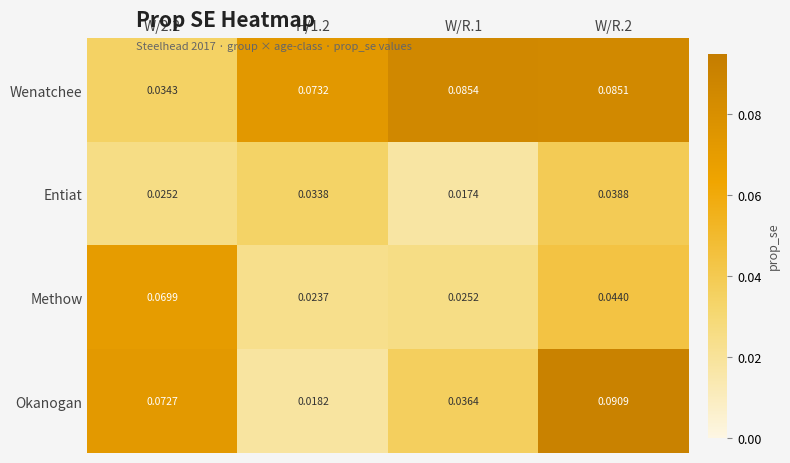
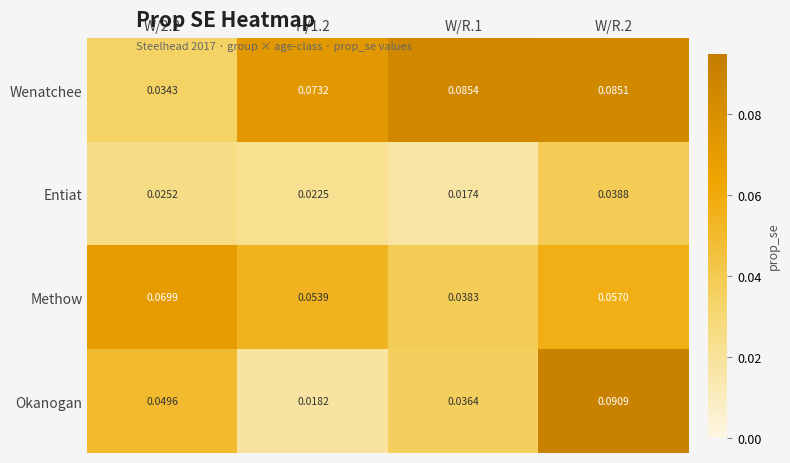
Entiat, H/1.2: 0.0338 -> 0.0225
Methow, H/1.2: 0.0237 -> 0.0539
Methow, W/R.1: 0.0252 -> 0.0383
Methow, W/R.2: 0.0440 -> 0.0570
Okanogan, W/2.2: 0.0727 -> 0.0496
